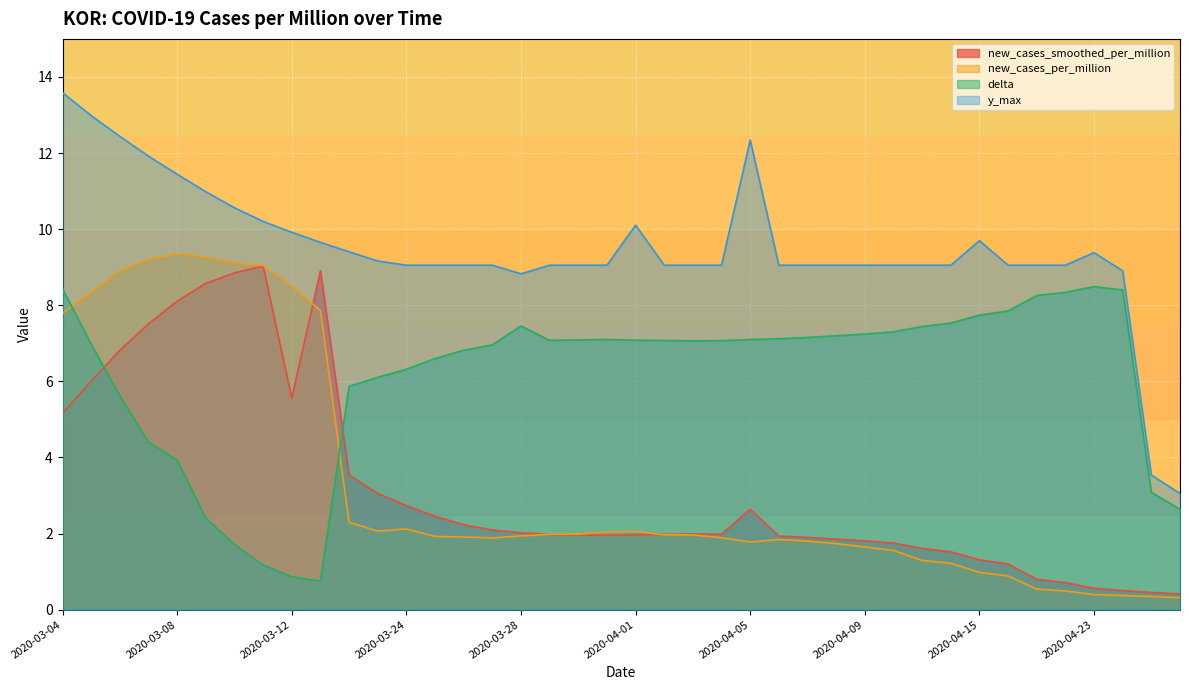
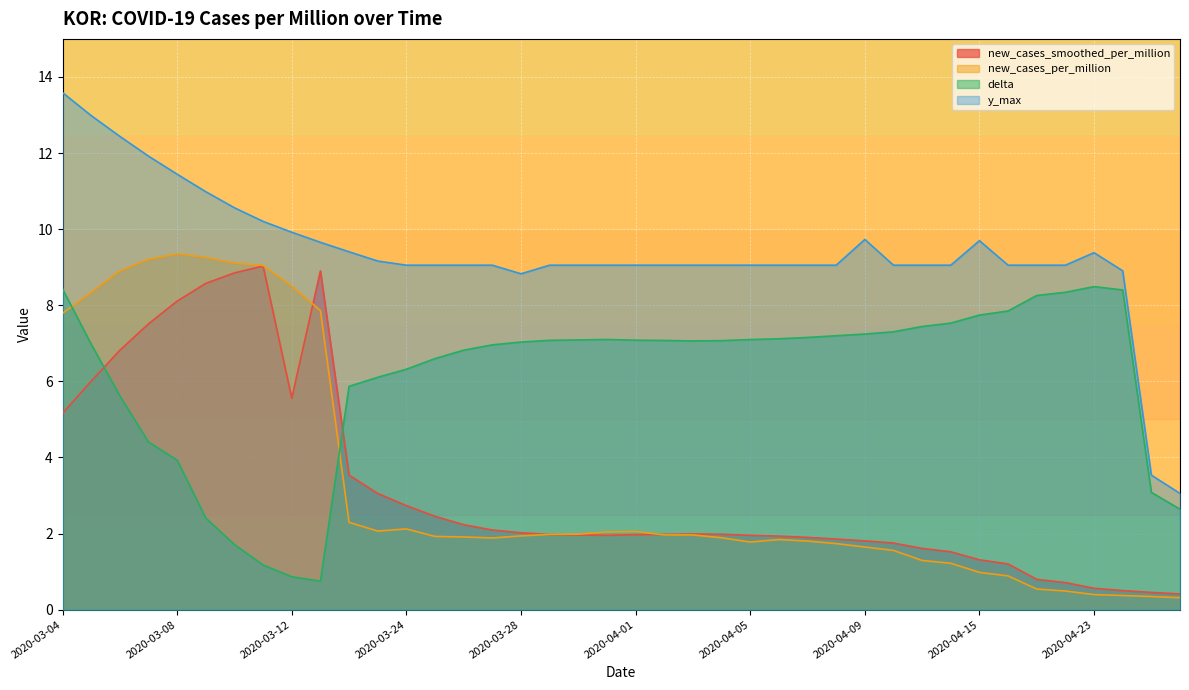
delta, 2020-03-28: 7.5 -> 7.0
y_max, 2020-04-01: 10.1 -> 9.1
new_cases_smoothed_per_million, 2020-04-05: 2.6 -> 2.0
y_max, 2020-04-05: 12.3 -> 9.1
y_max, 2020-04-09: 9.1 -> 9.7
